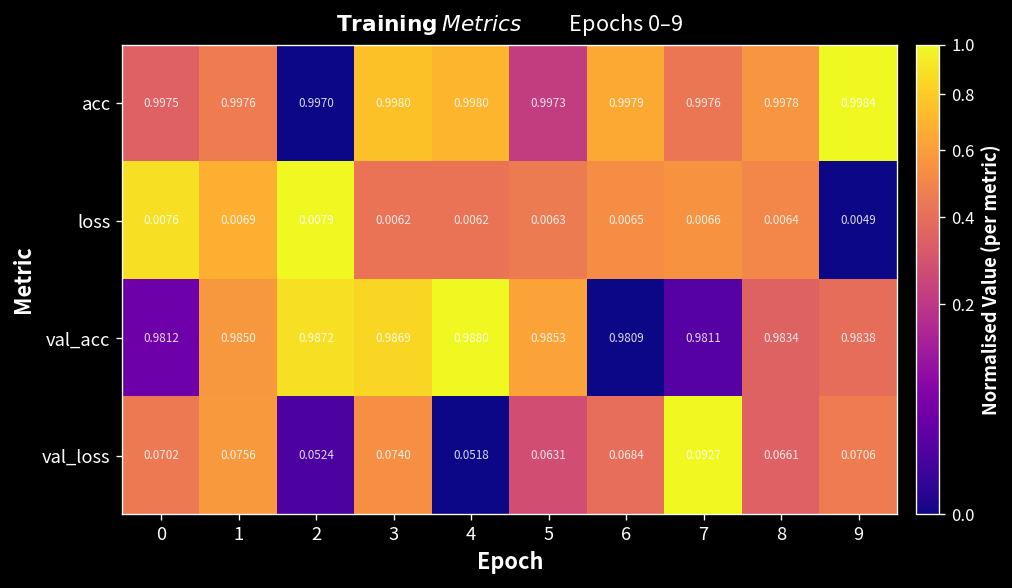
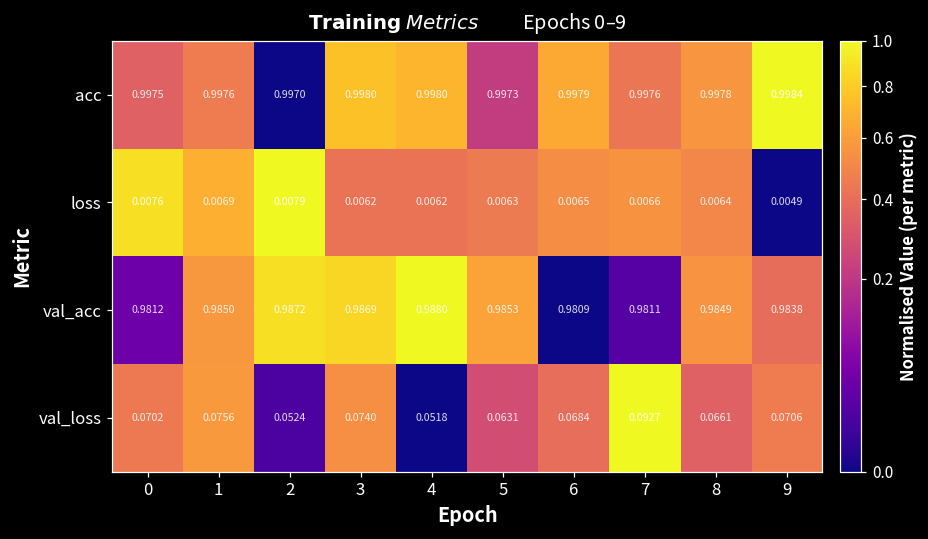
val_acc, 8: 0.9834 -> 0.9849
